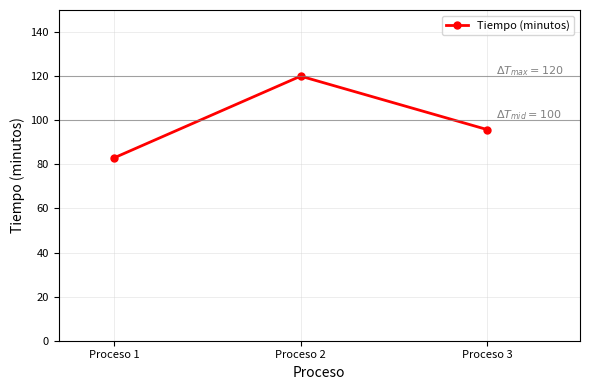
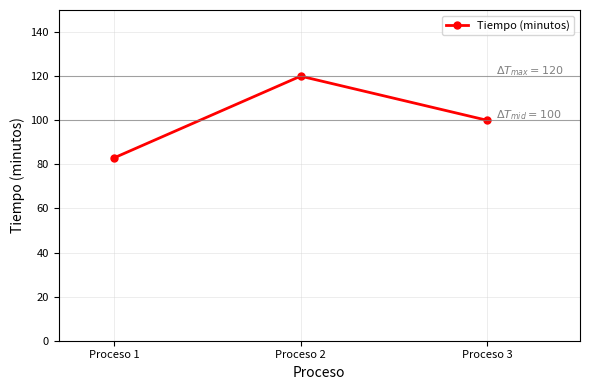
Proceso 3: 96 -> 100
